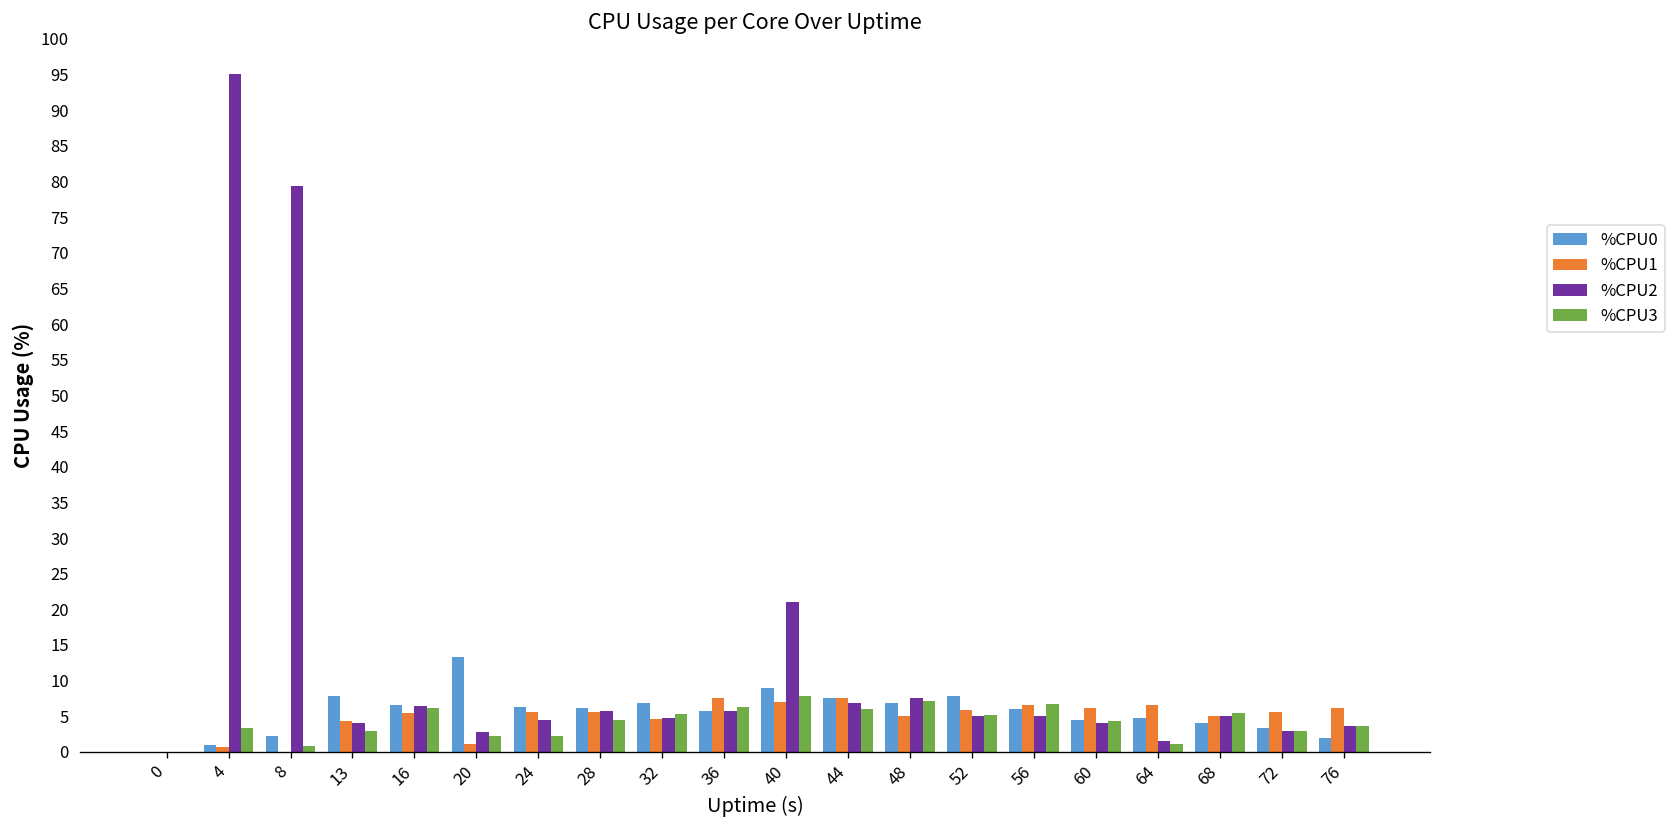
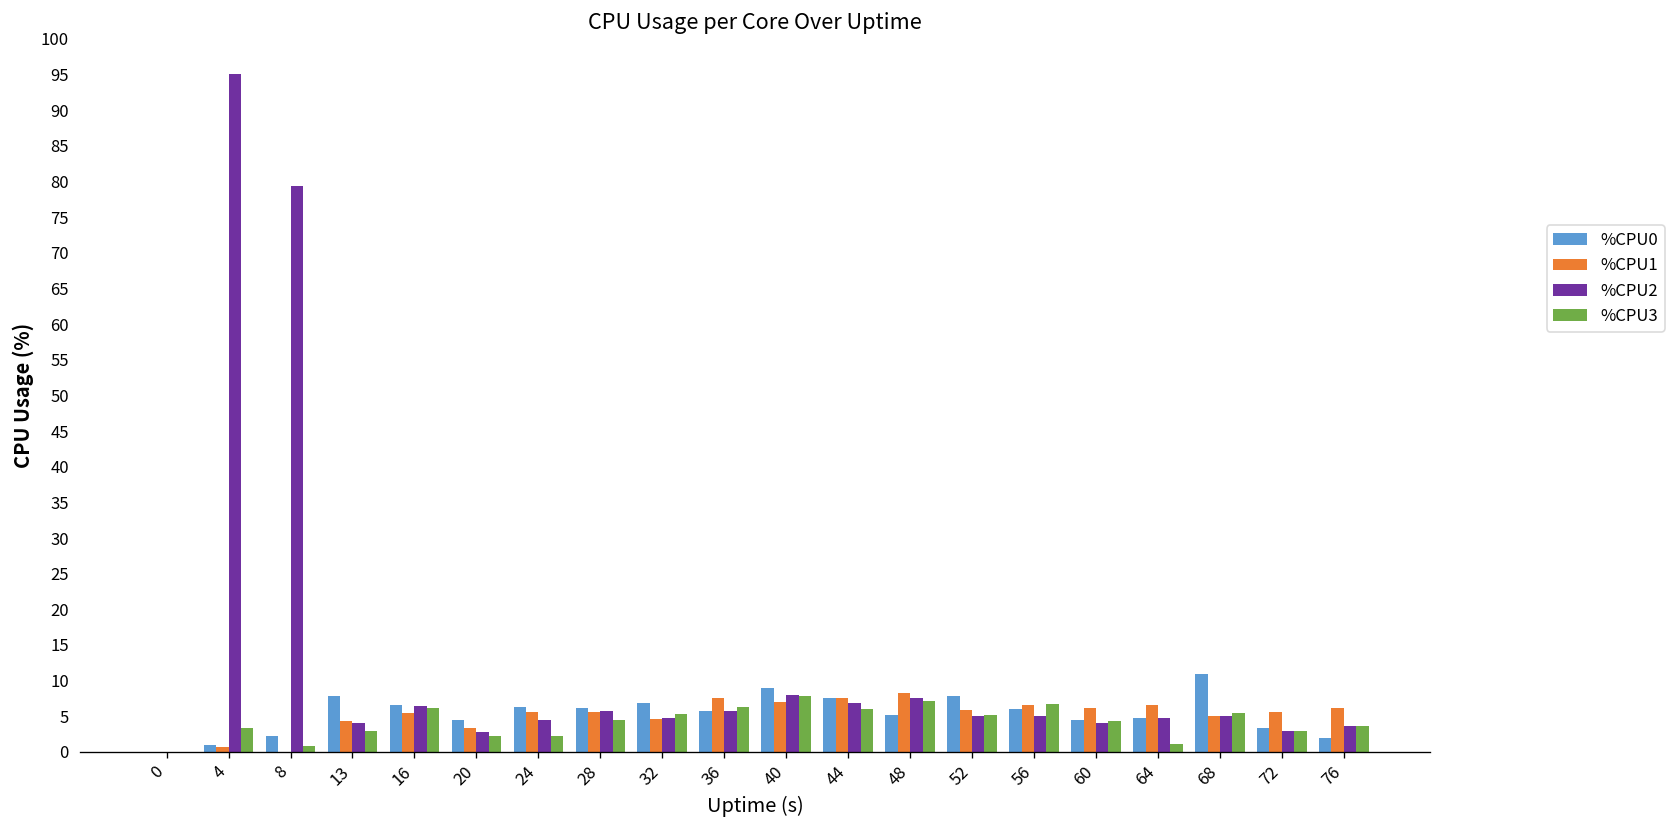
%CPU0, 20: 13 -> 5
%CPU1, 20: 1 -> 3
%CPU2, 40: 21 -> 8
%CPU0, 48: 7 -> 5
%CPU1, 48: 5 -> 8
%CPU2, 64: 2 -> 5
%CPU0, 68: 4 -> 11
